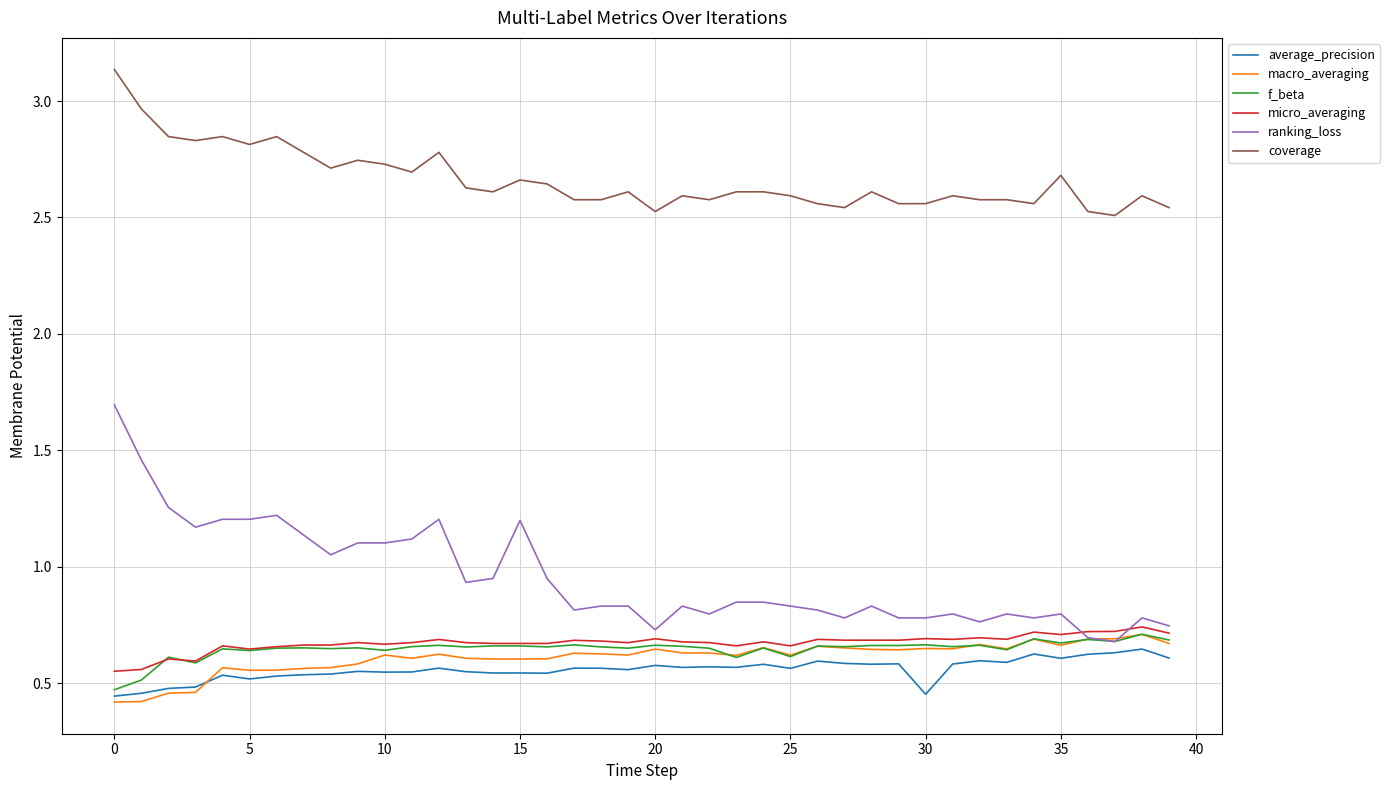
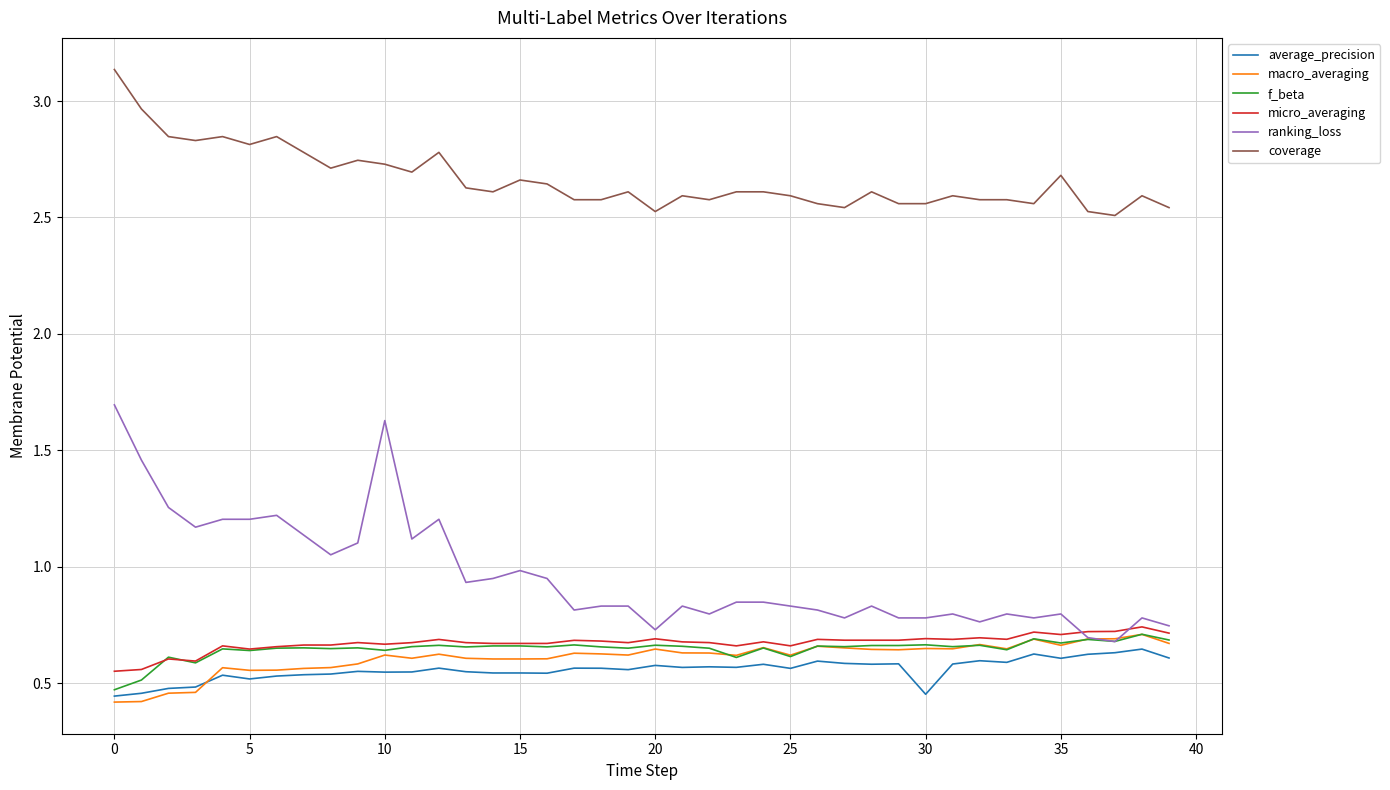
ranking_loss, 10: 1.10 -> 1.63
ranking_loss, 15: 1.20 -> 0.98
